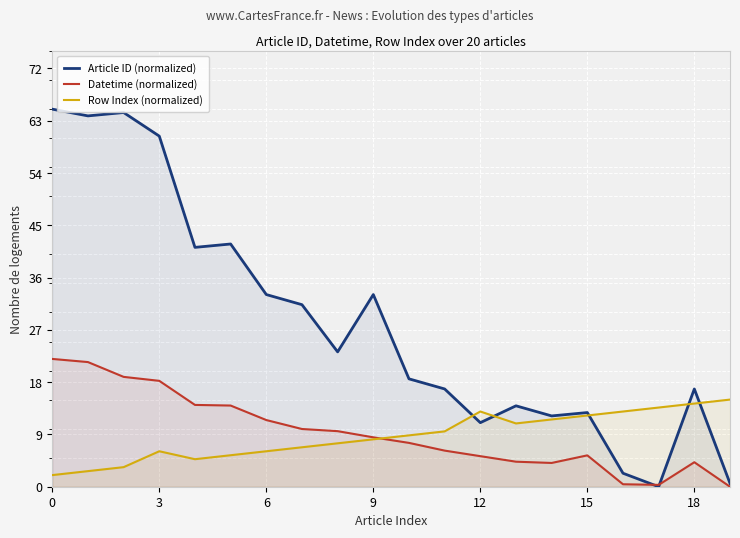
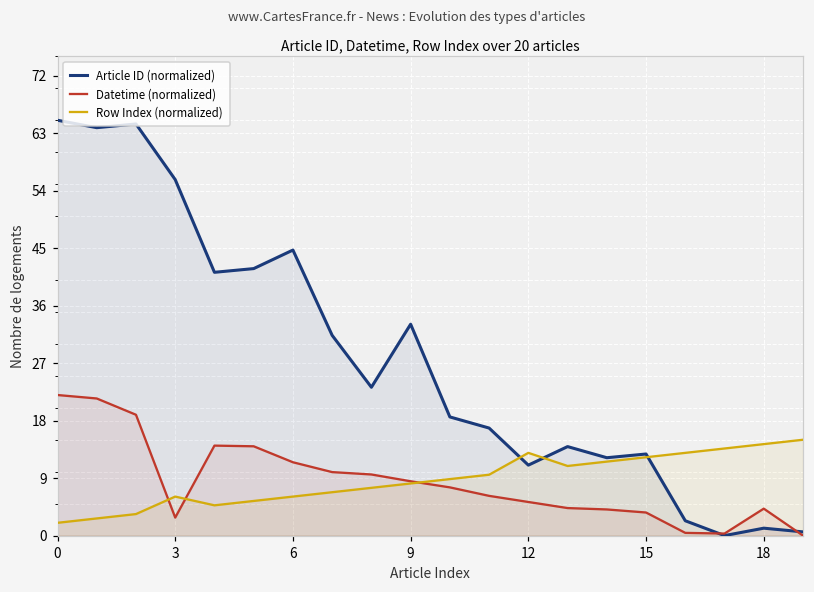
Article ID (normalized), 3: 60 -> 56
Datetime (normalized), 3: 18 -> 3
Article ID (normalized), 6: 33 -> 45
Datetime (normalized), 15: 5 -> 4
Article ID (normalized), 18: 17 -> 1
